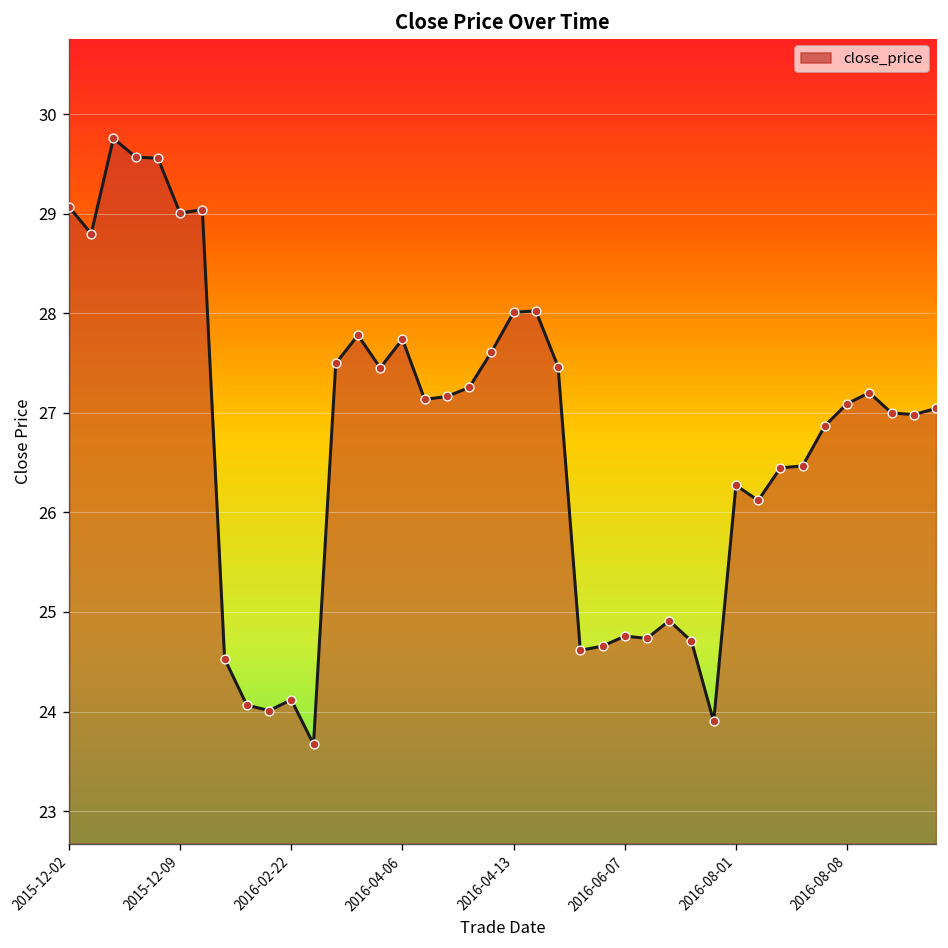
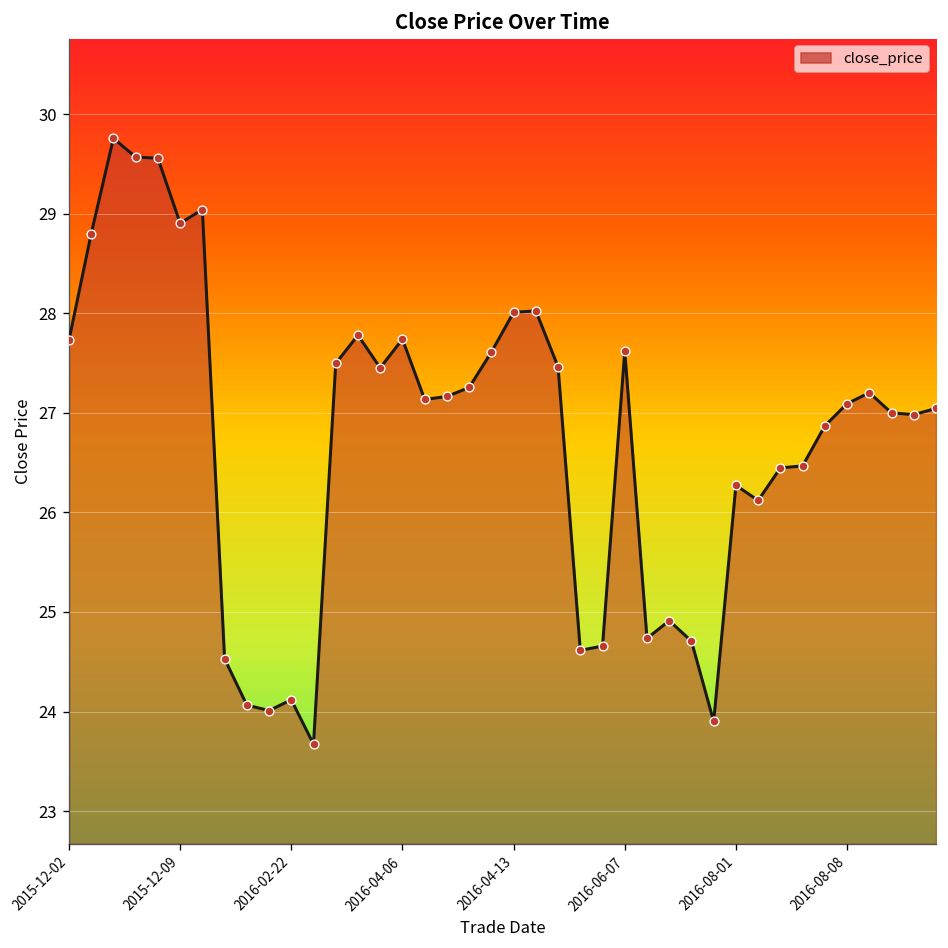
2015-12-02: 29.1 -> 27.7
2015-12-09: 29.0 -> 28.9
2016-06-07: 24.8 -> 27.6
